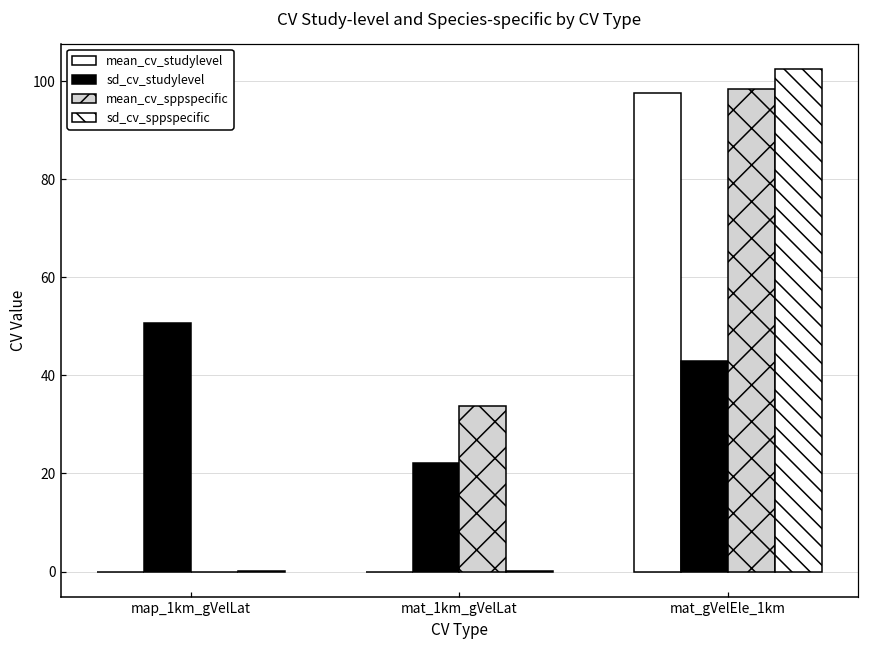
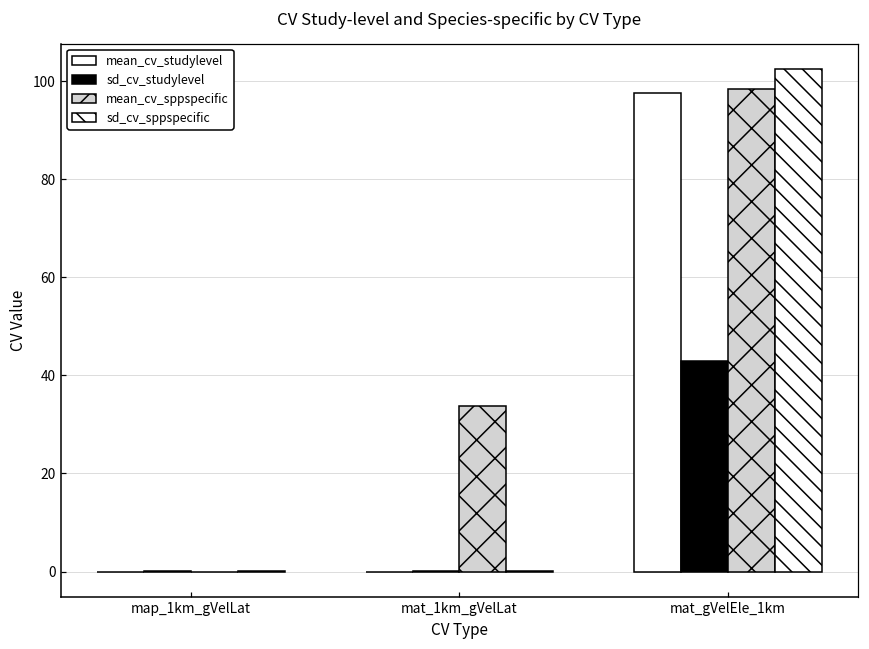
sd_cv_studylevel, map_1km_gVelLat: 51 -> 0
sd_cv_studylevel, mat_1km_gVelLat: 22 -> 0
